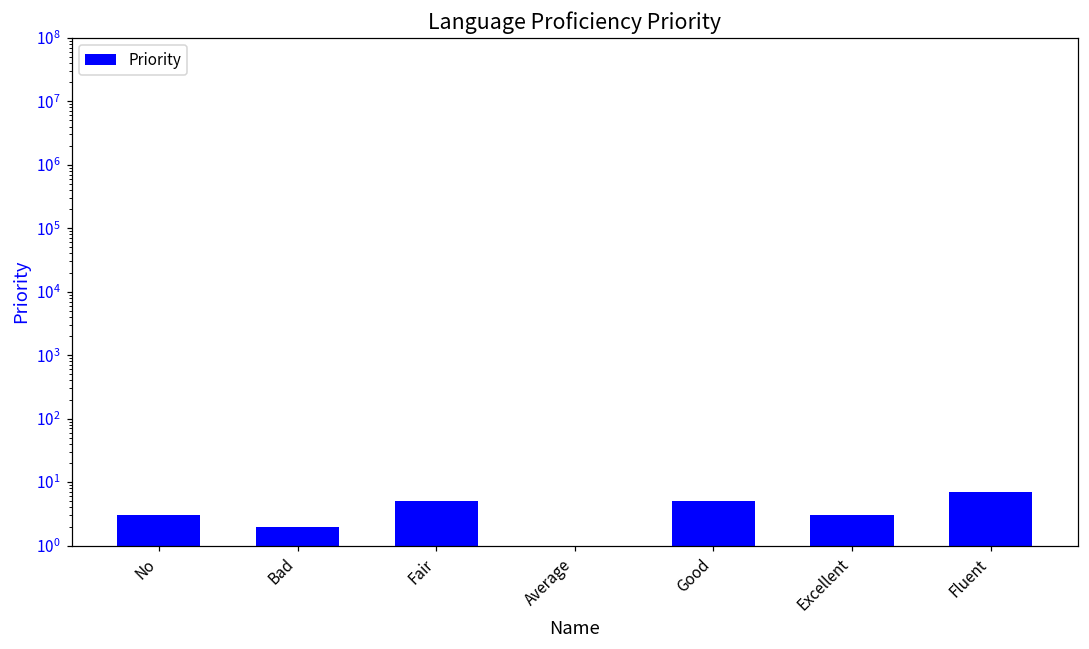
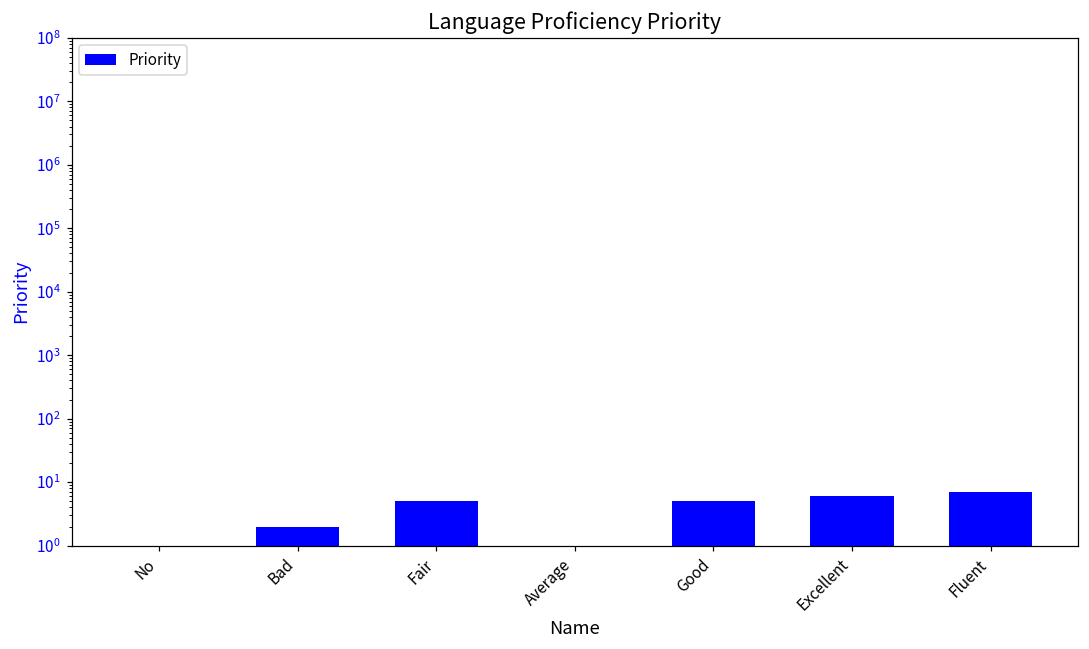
No: 3 -> 1
Excellent: 3 -> 6
